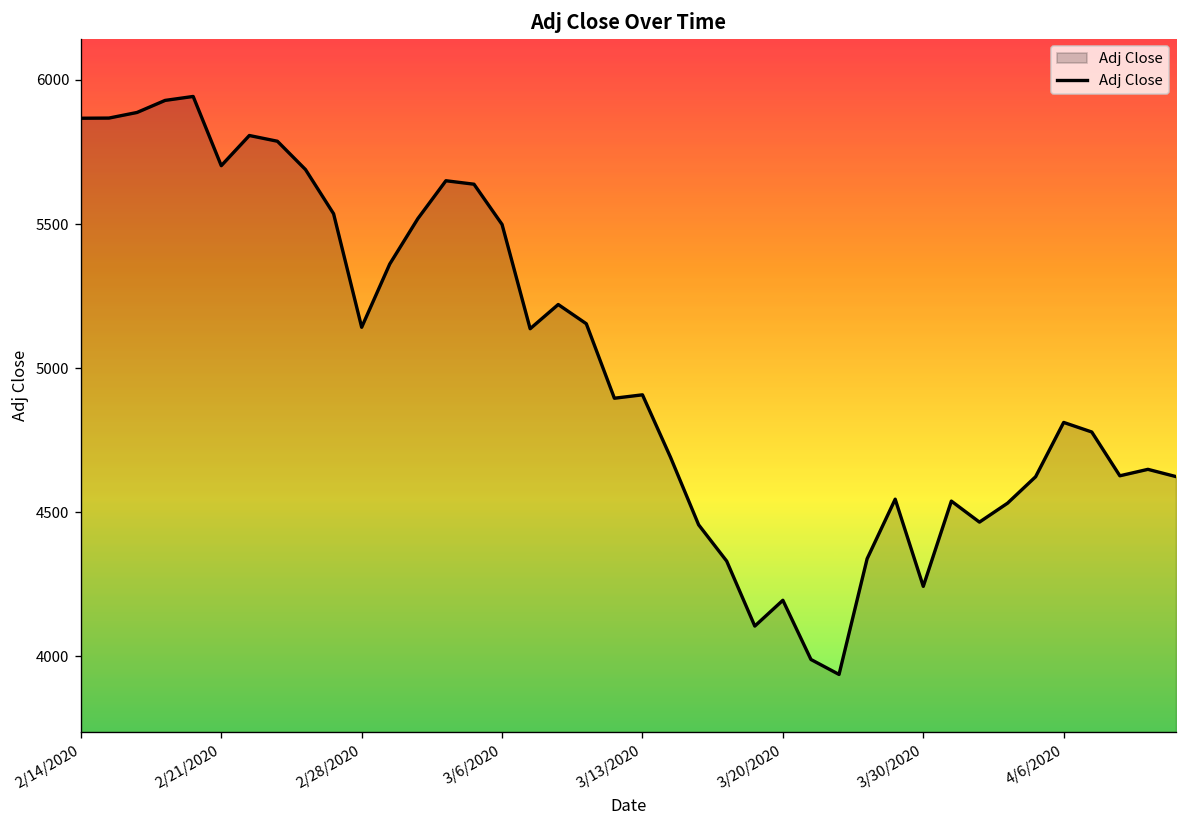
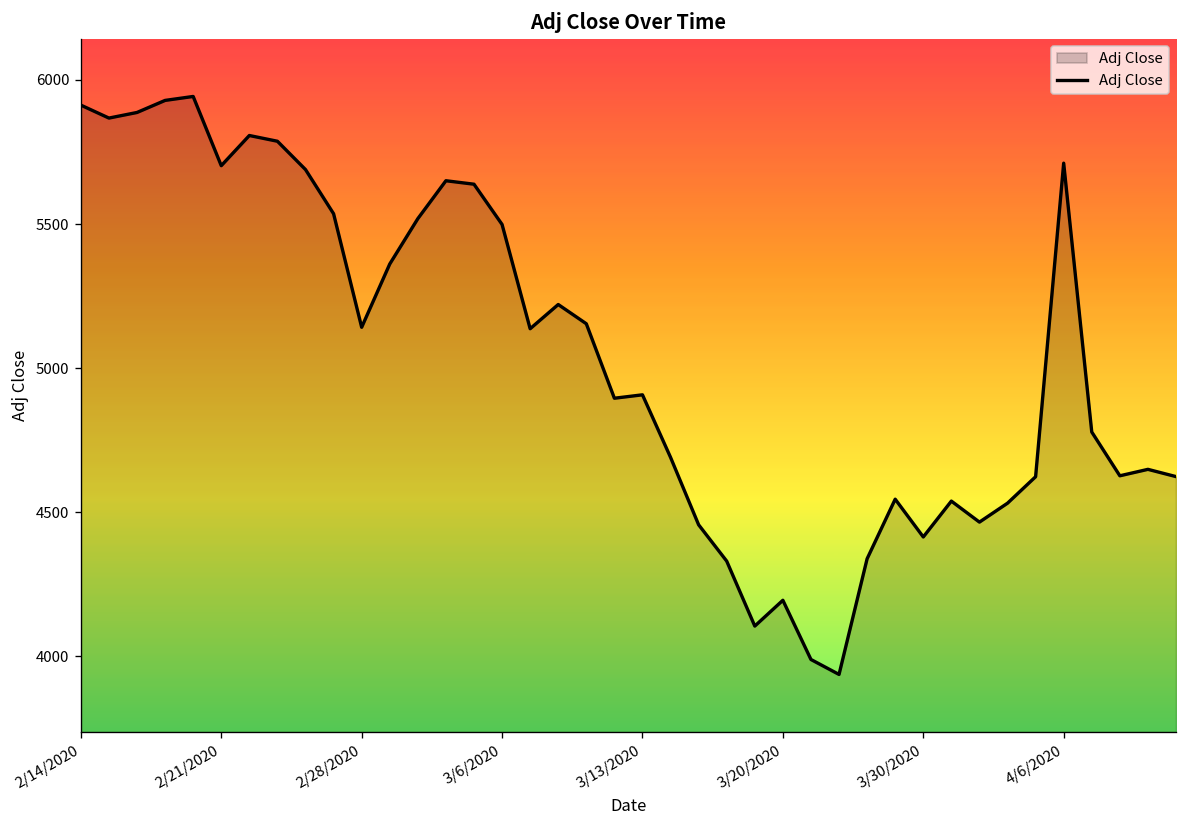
2/14/2020: 5870 -> 5910
3/30/2020: 4240 -> 4410
4/6/2020: 4810 -> 5710
